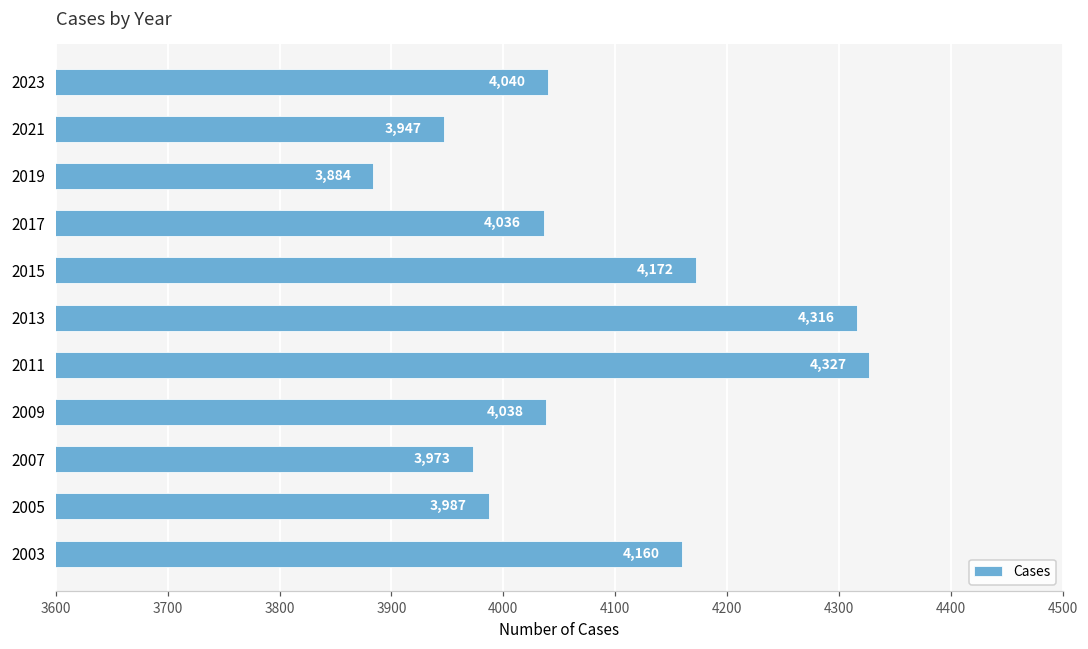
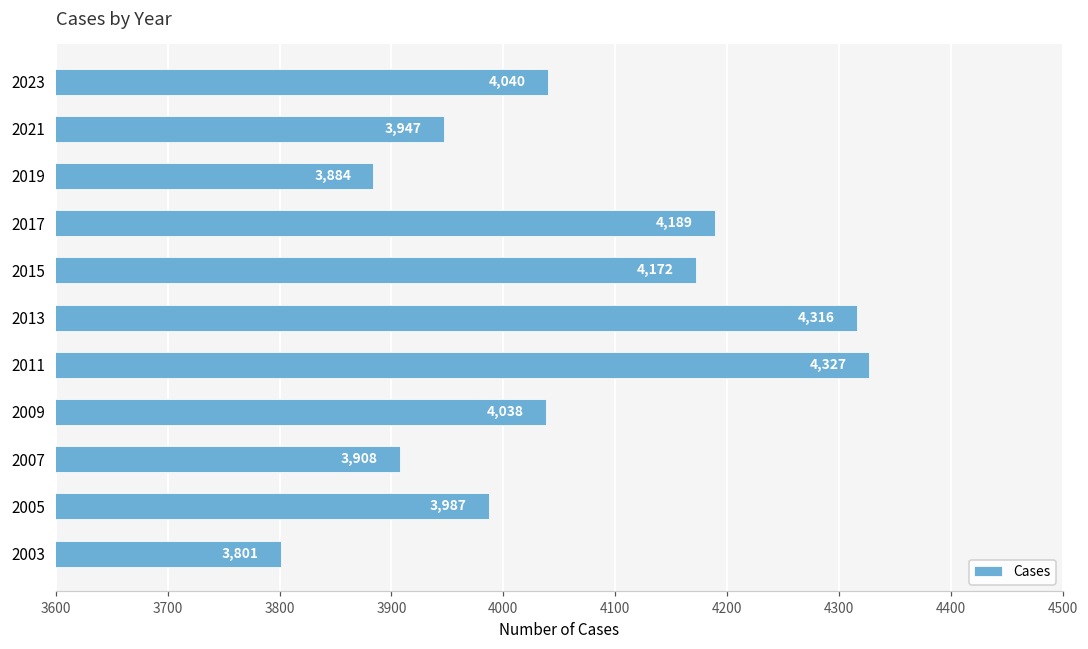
2017: 4,036 -> 4,189
2007: 3,973 -> 3,908
2003: 4,160 -> 3,801
